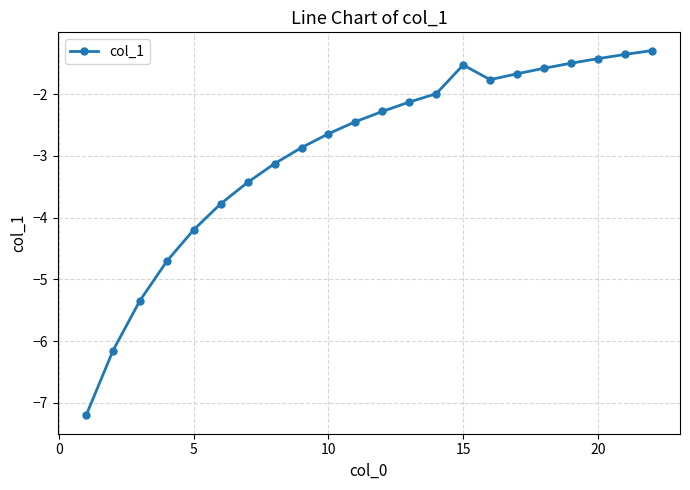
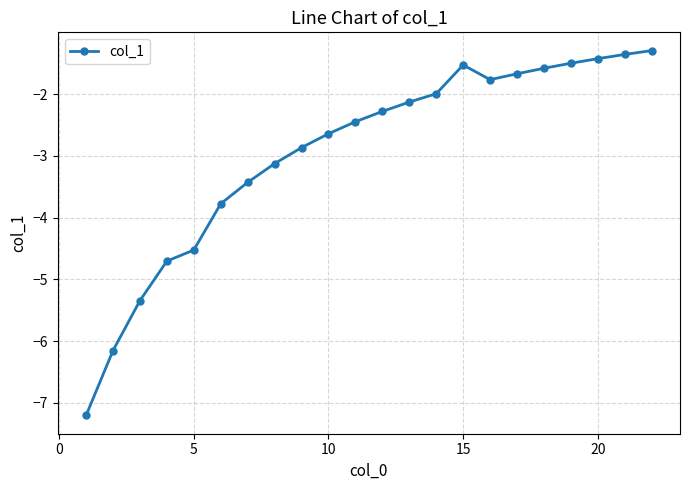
5: -4.2 -> -4.5
